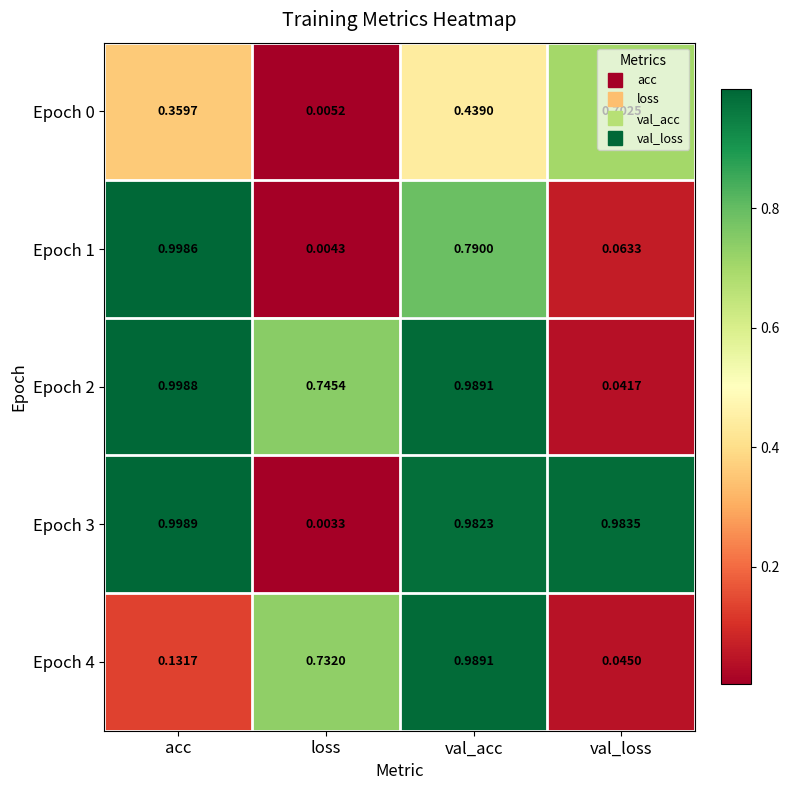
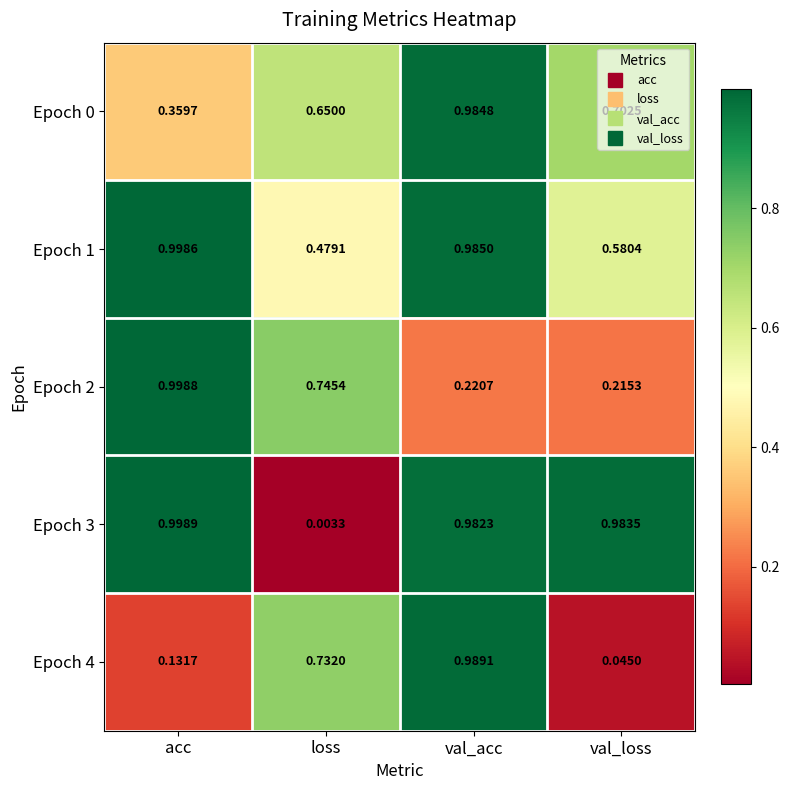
Epoch 0, loss: 0.0052 -> 0.6500
Epoch 0, val_acc: 0.4390 -> 0.9848
Epoch 1, loss: 0.0043 -> 0.4791
Epoch 1, val_acc: 0.7900 -> 0.9850
Epoch 1, val_loss: 0.0633 -> 0.5804
Epoch 2, val_acc: 0.9891 -> 0.2207
Epoch 2, val_loss: 0.0417 -> 0.2153
